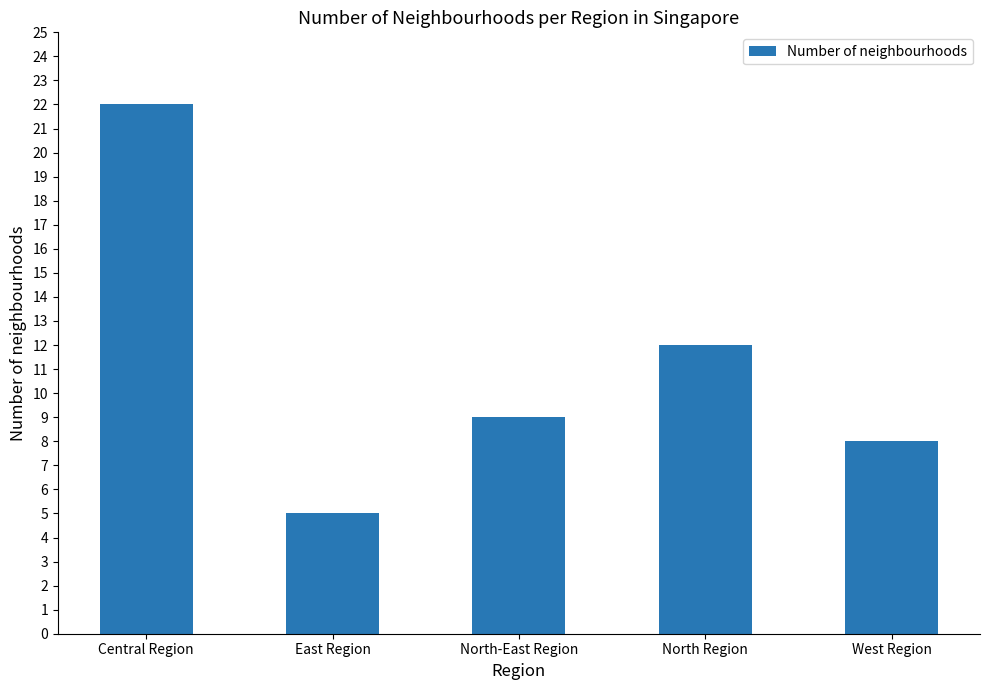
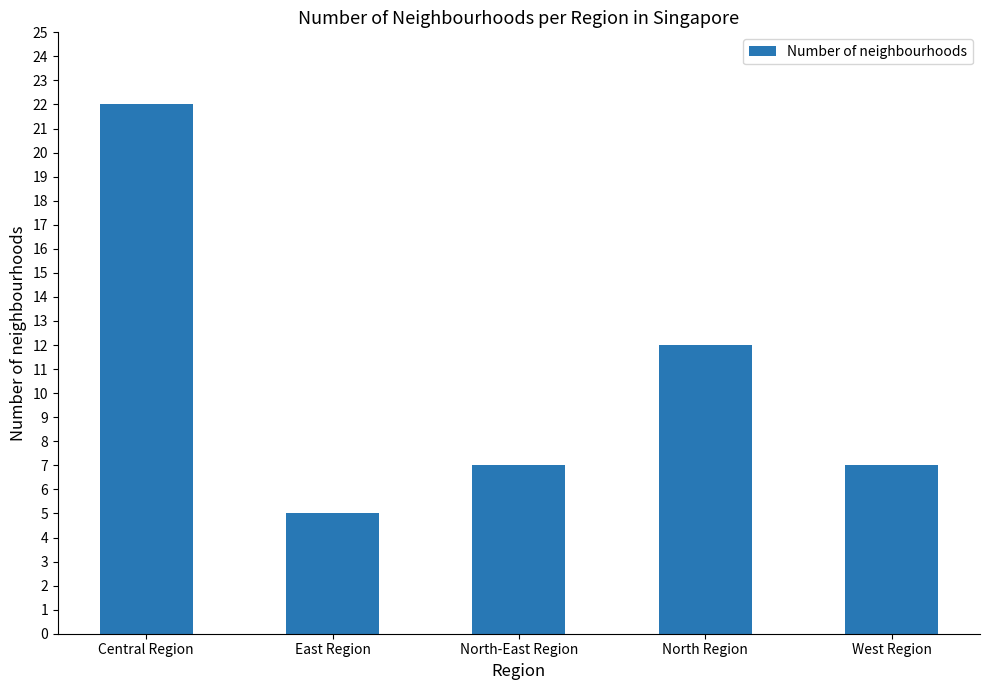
North-East Region: 9 -> 7
West Region: 8 -> 7
